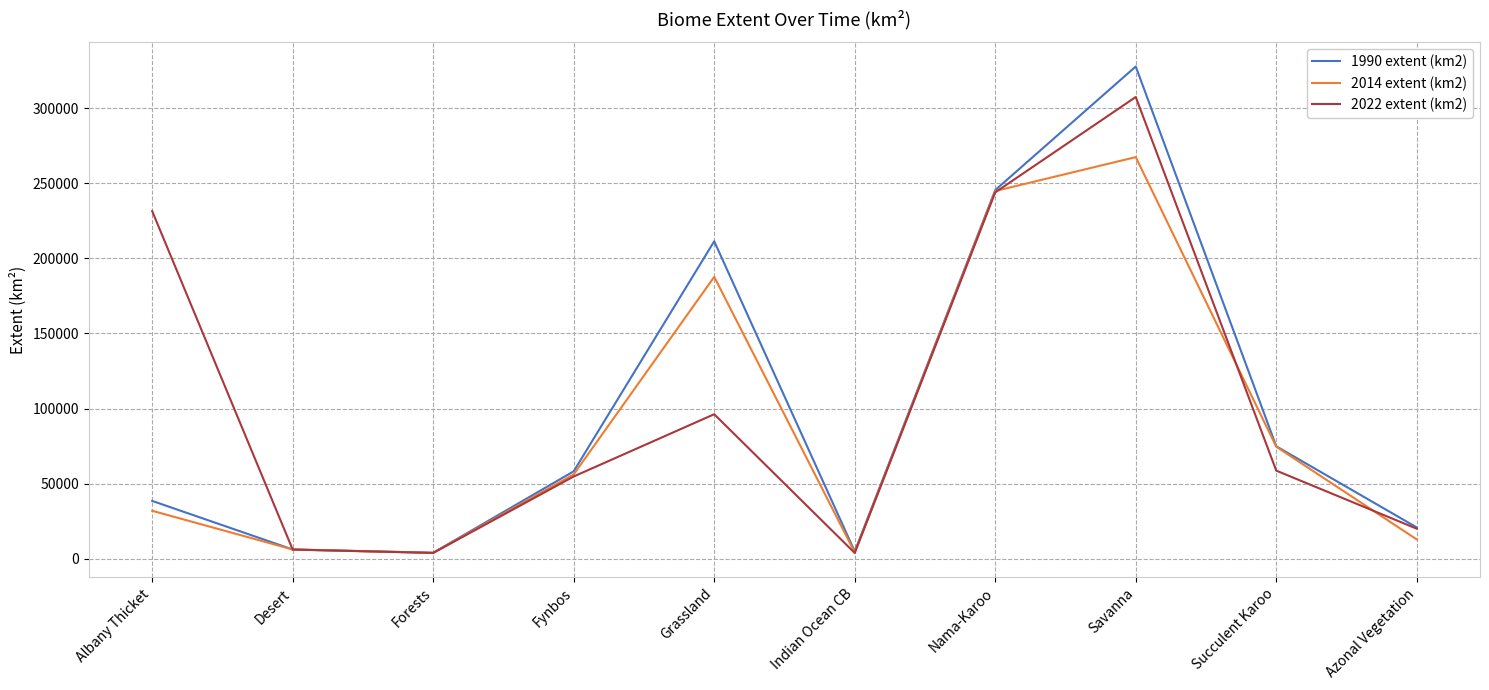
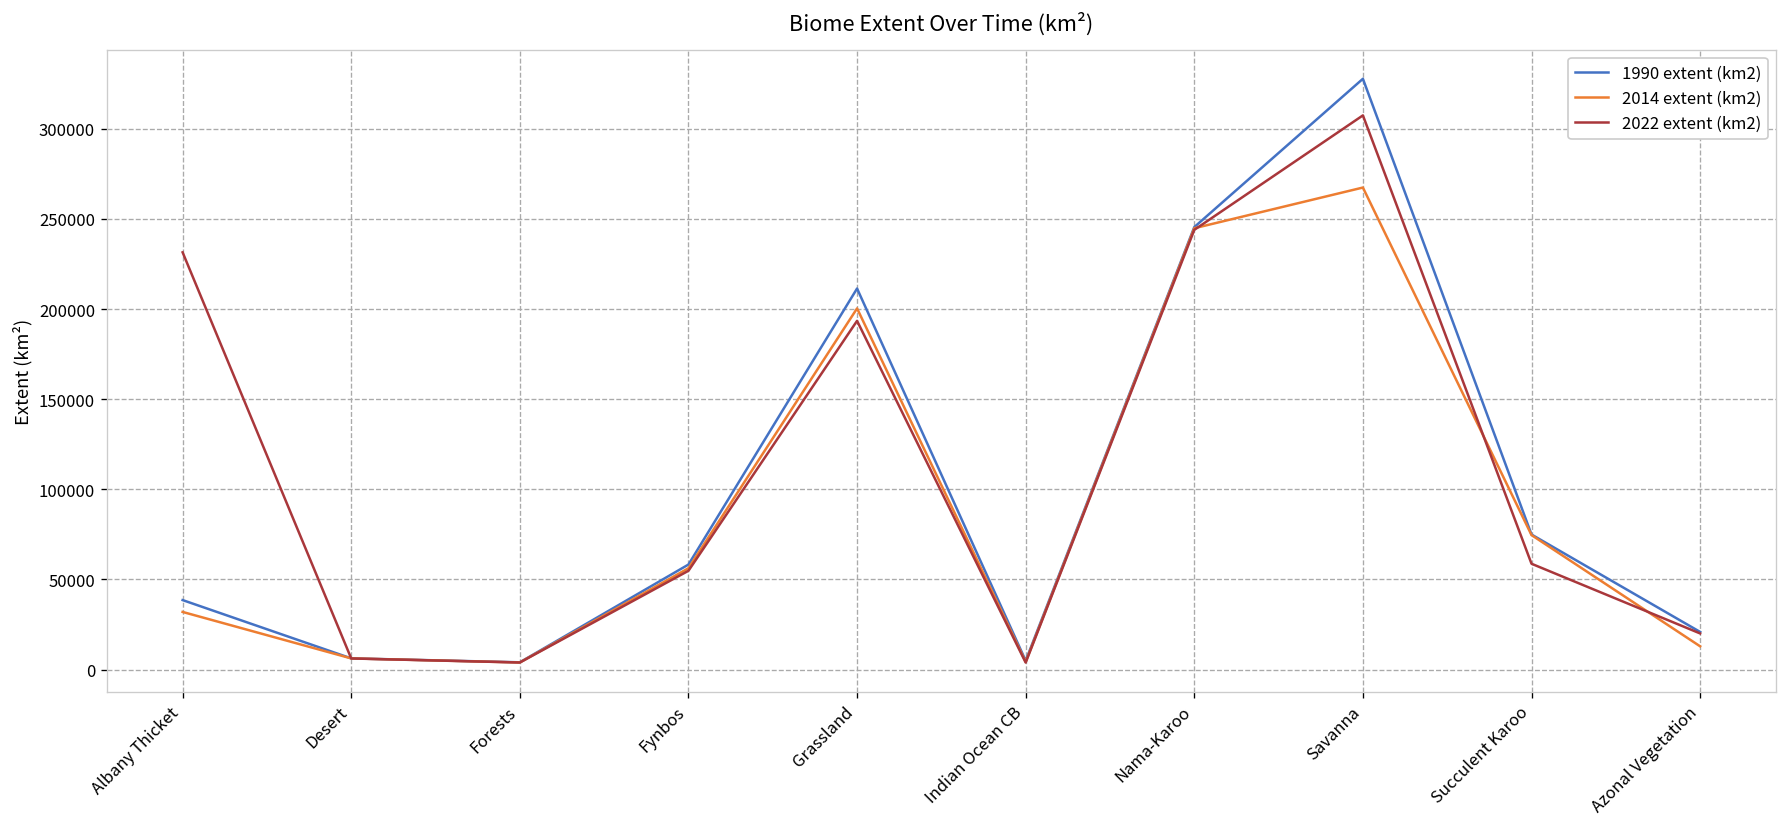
2014 extent (km2), Grassland: 188000 -> 200000
2022 extent (km2), Grassland: 96000 -> 193000
